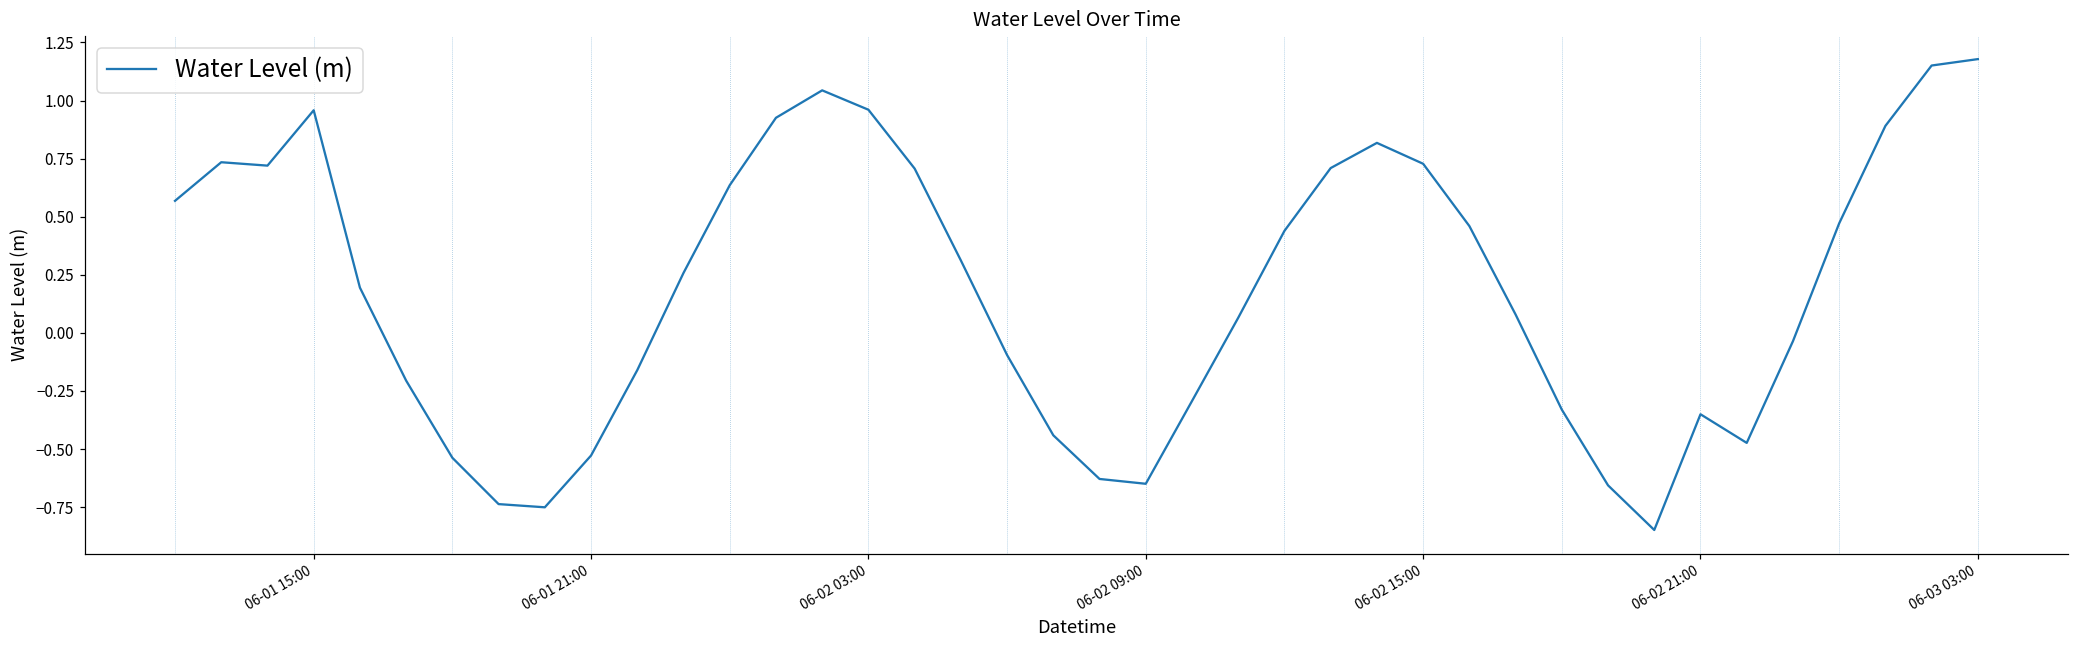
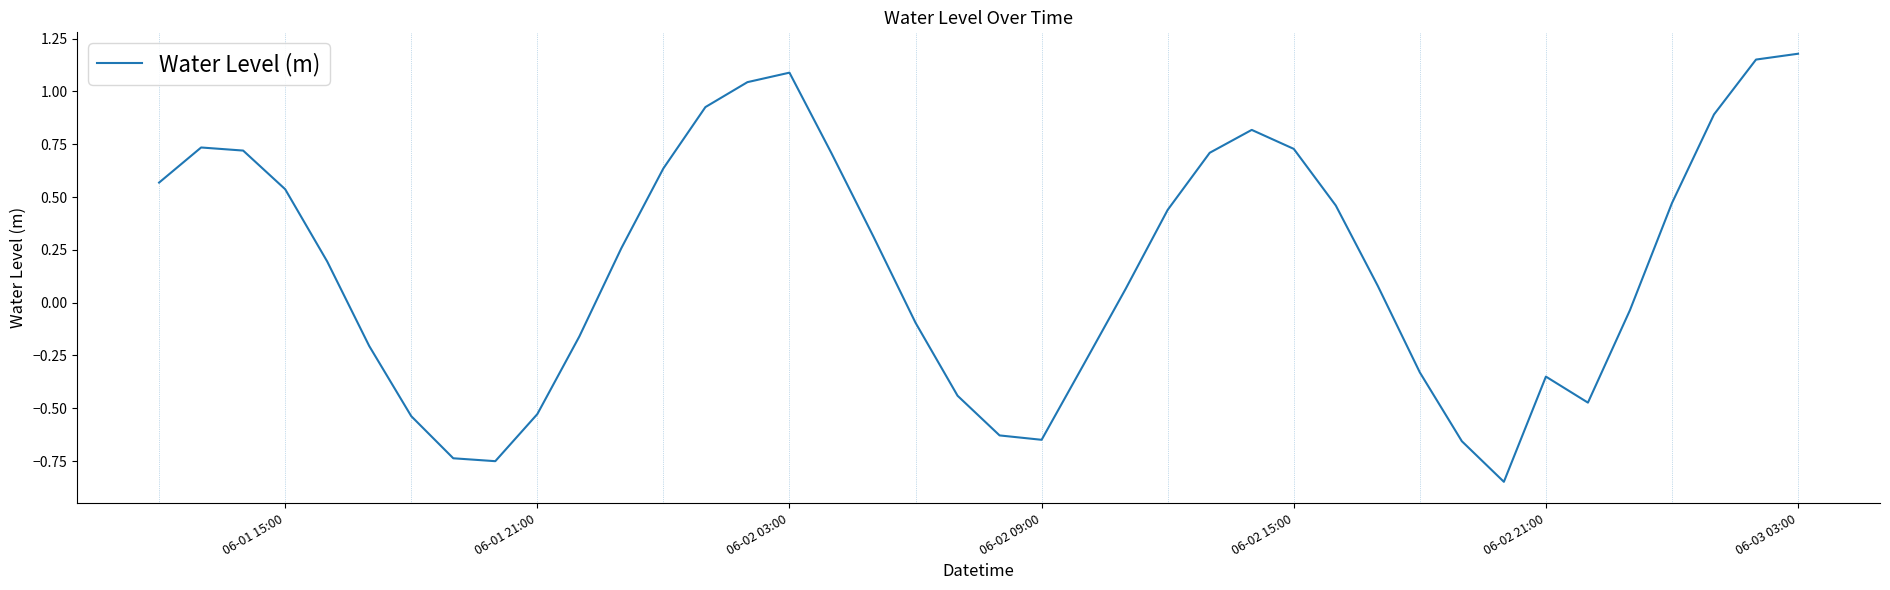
06-01 15:00: 0.96 -> 0.54
06-02 03:00: 0.96 -> 1.09
